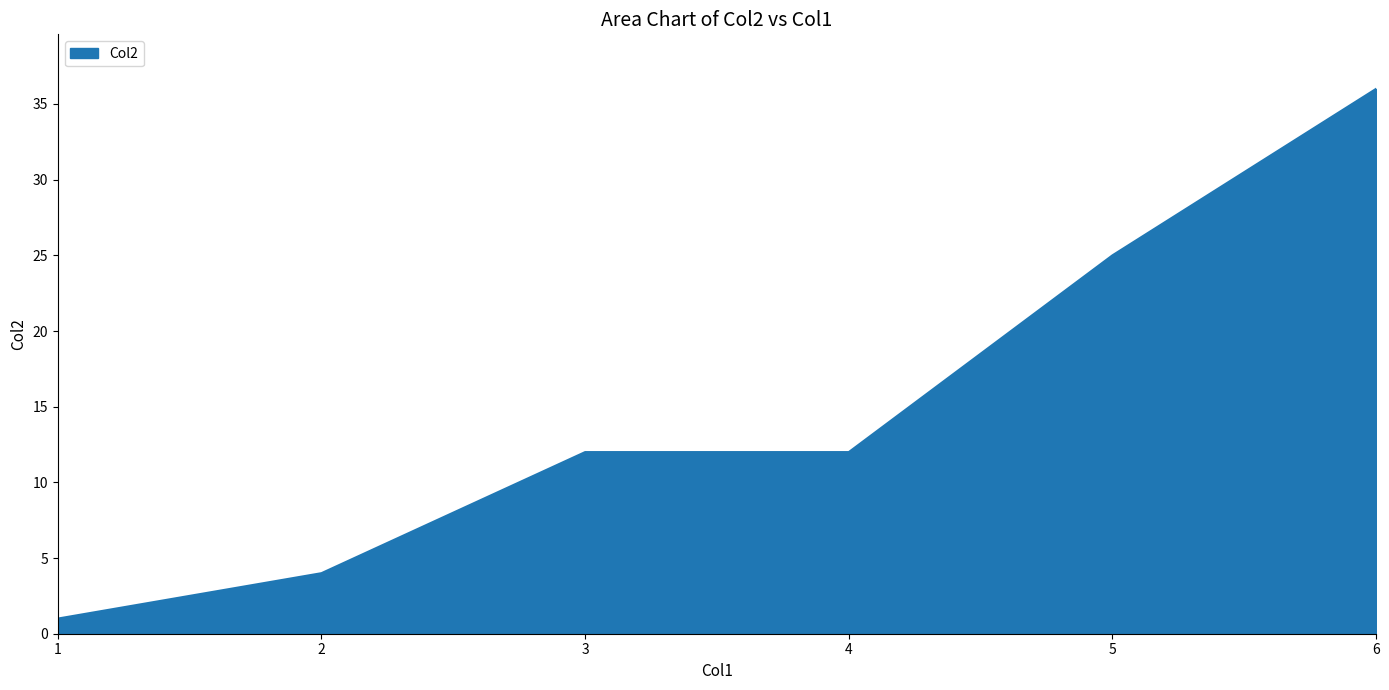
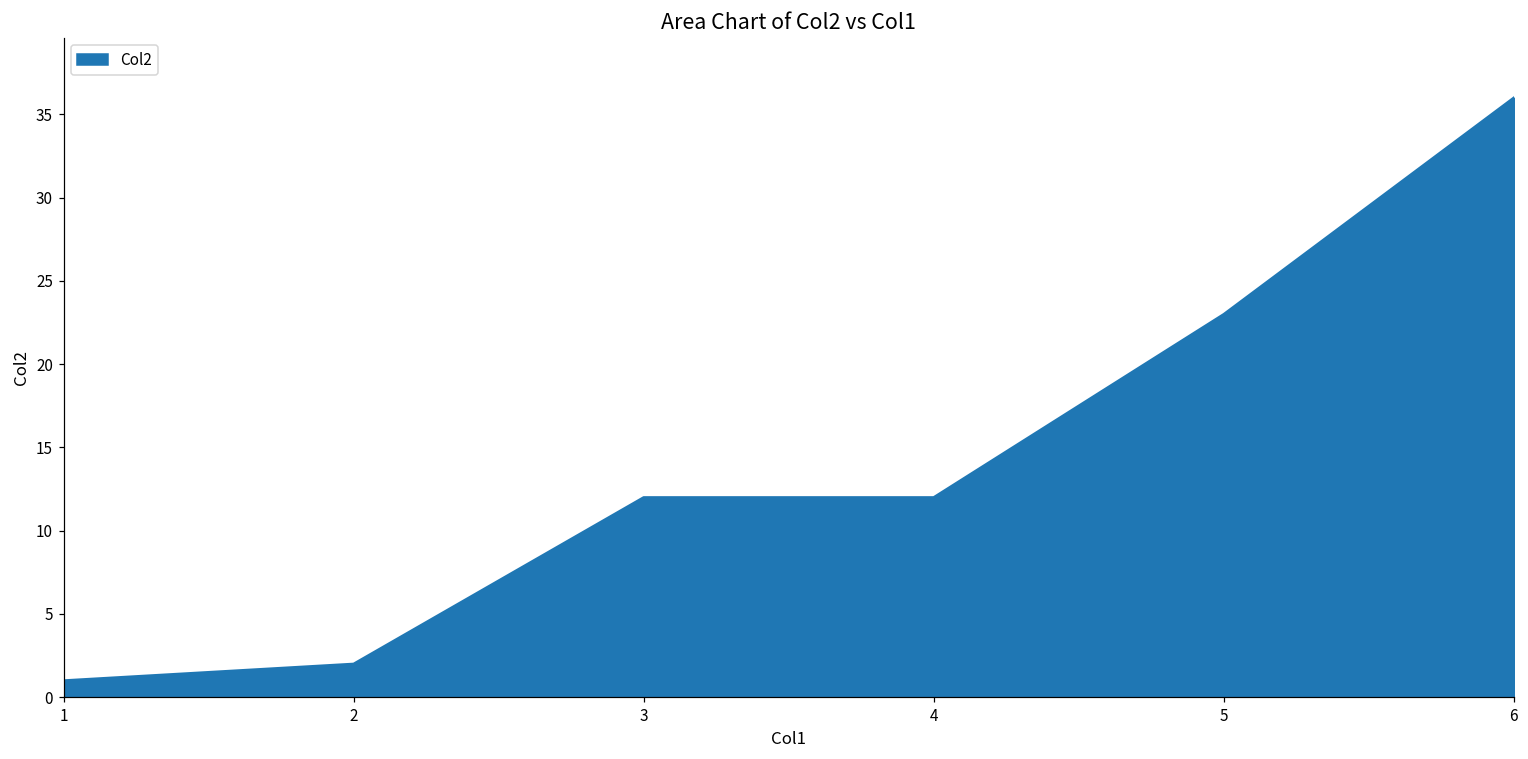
2: 4 -> 2
5: 25 -> 23
